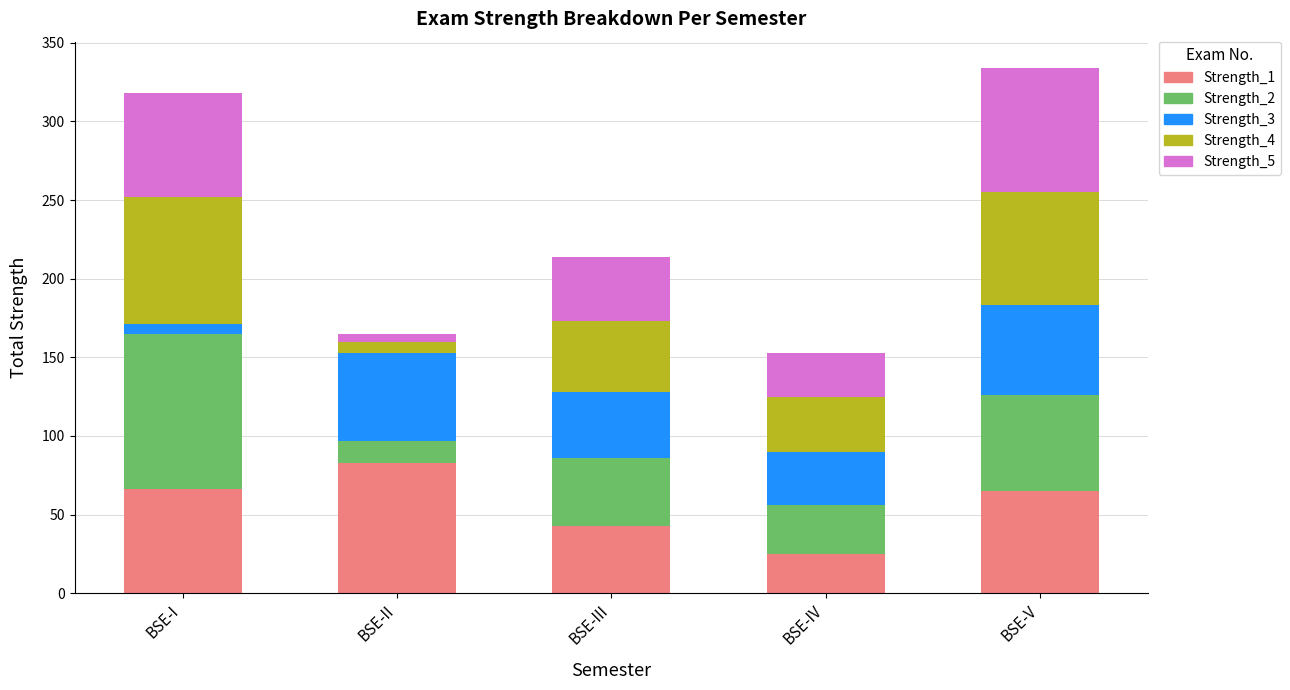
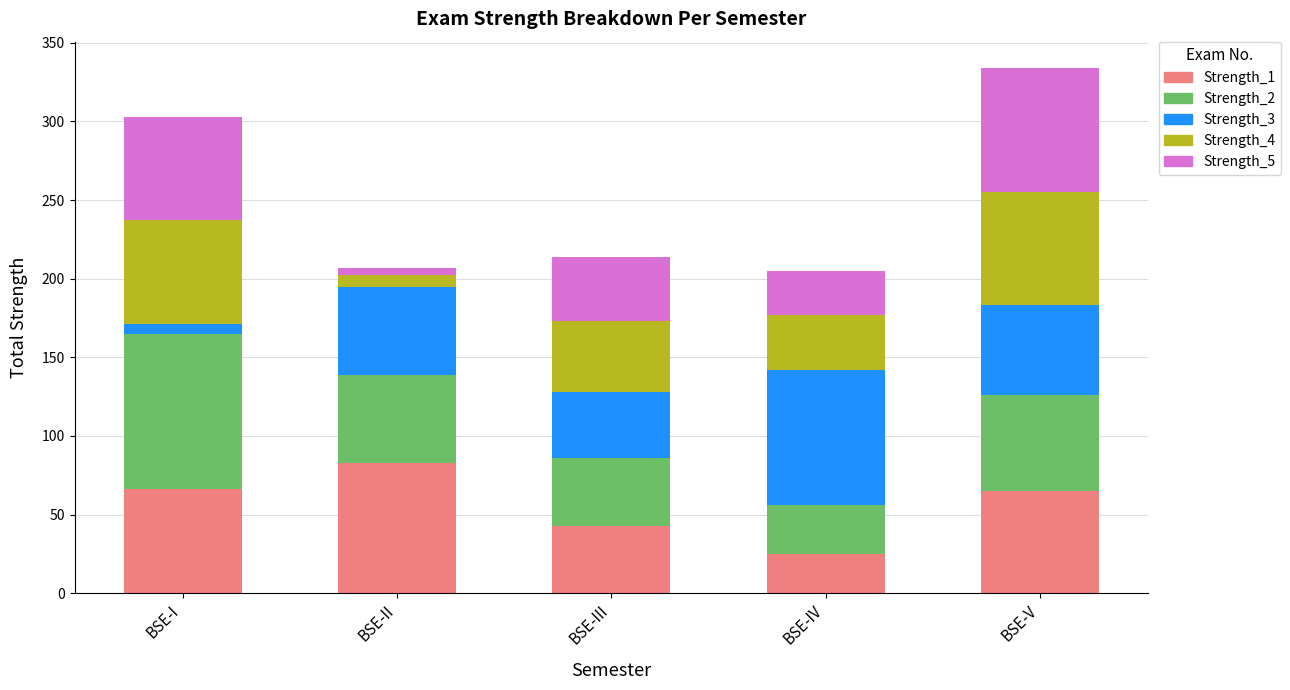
Strength_4, BSE-I: 81 -> 66
Strength_2, BSE-II: 14 -> 56
Strength_3, BSE-IV: 34 -> 86
